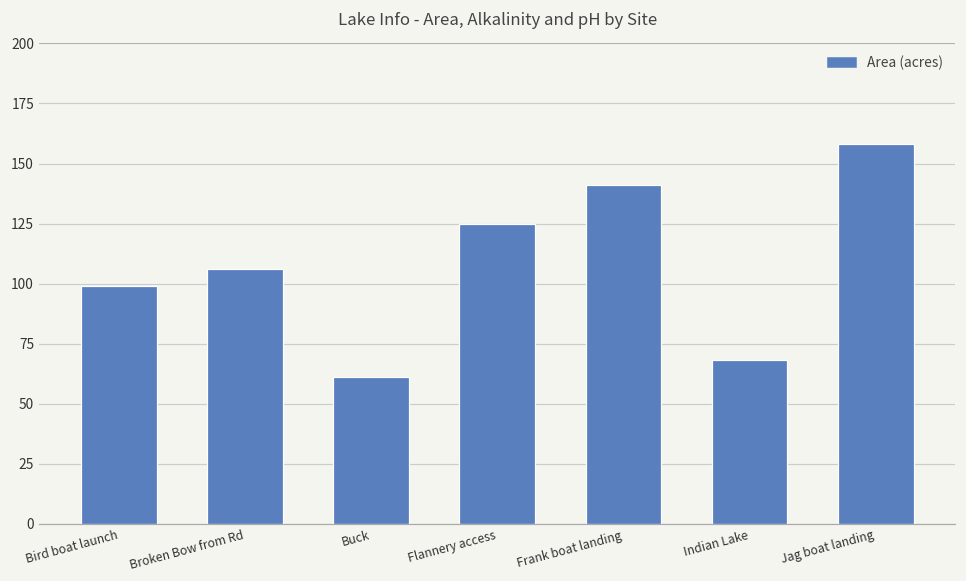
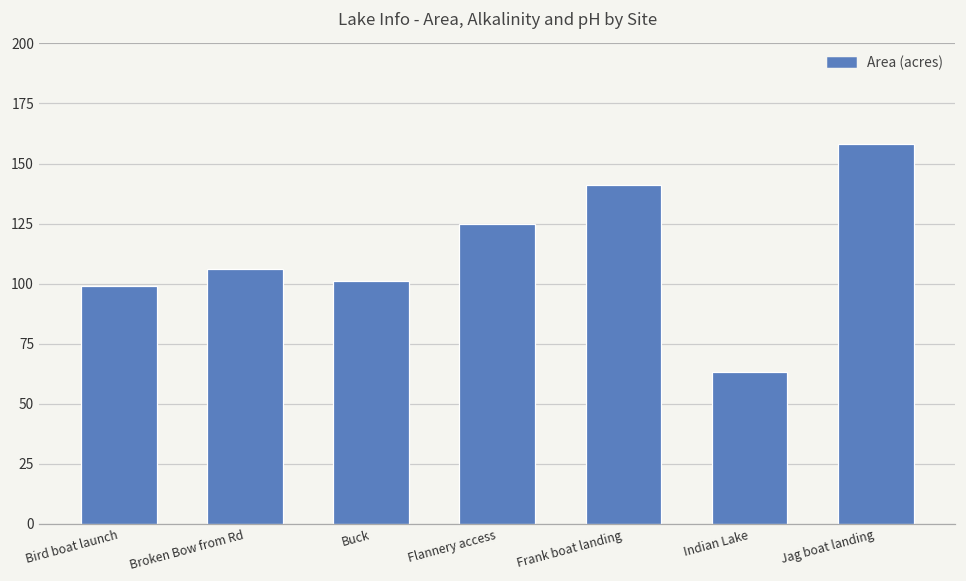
Buck: 61 -> 101
Indian Lake: 68 -> 63
